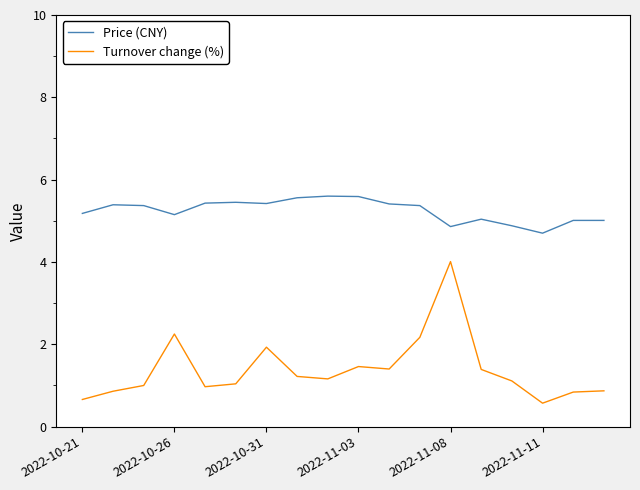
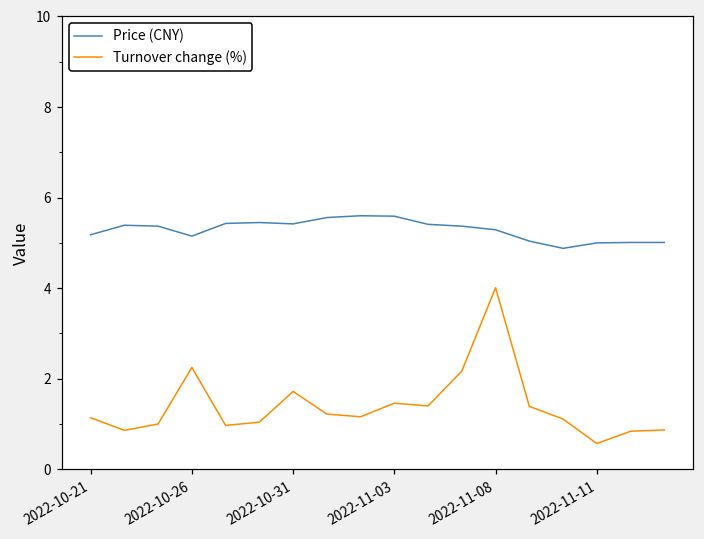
Turnover change (%), 2022-10-21: 0.7 -> 1.1
Turnover change (%), 2022-10-31: 1.9 -> 1.7
Price (CNY), 2022-11-08: 4.9 -> 5.3
Price (CNY), 2022-11-11: 4.7 -> 5.0
